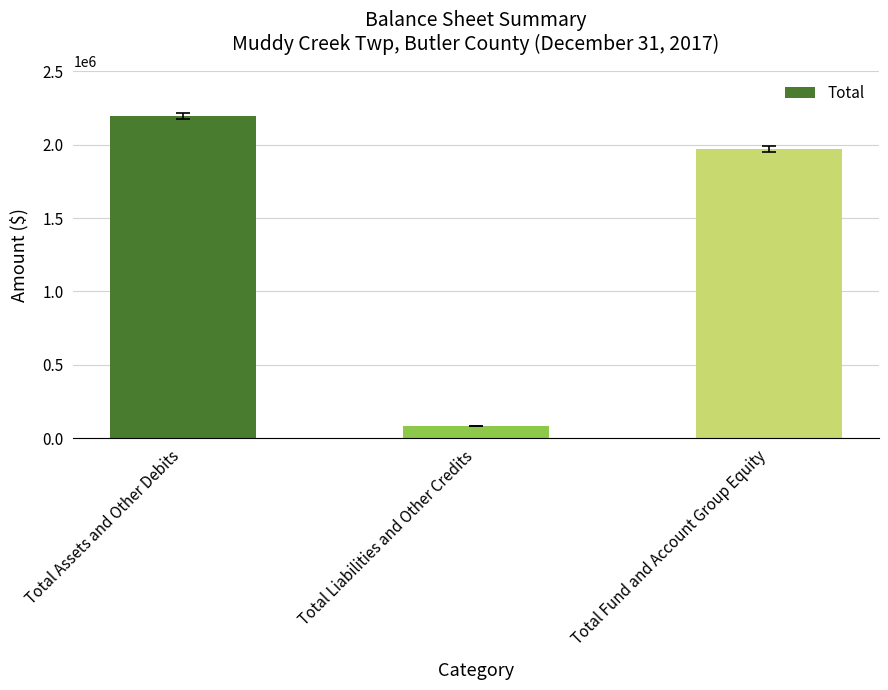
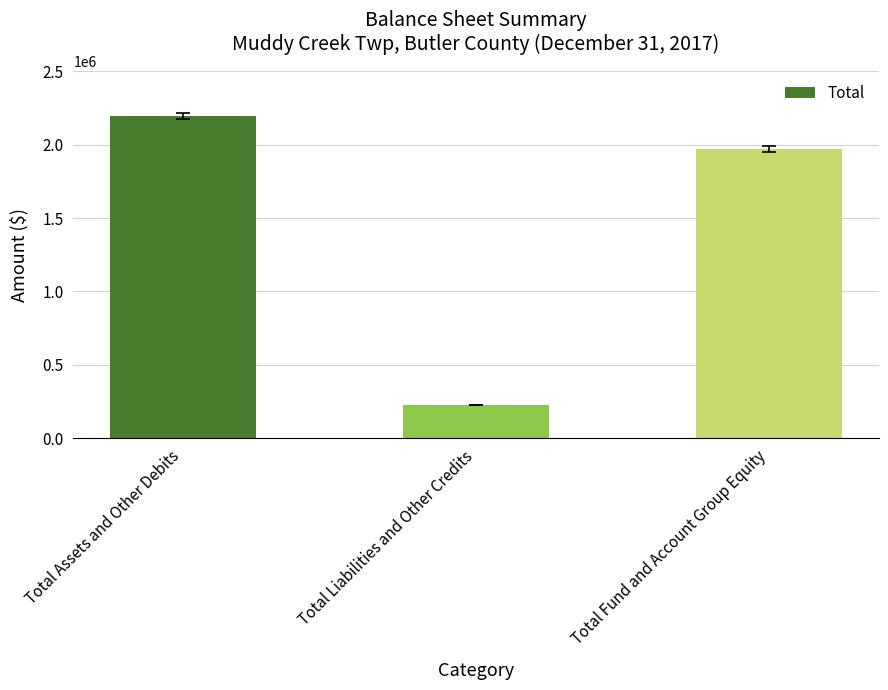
Total, Total Liabilities and Other Credits: 80000 -> 230000
